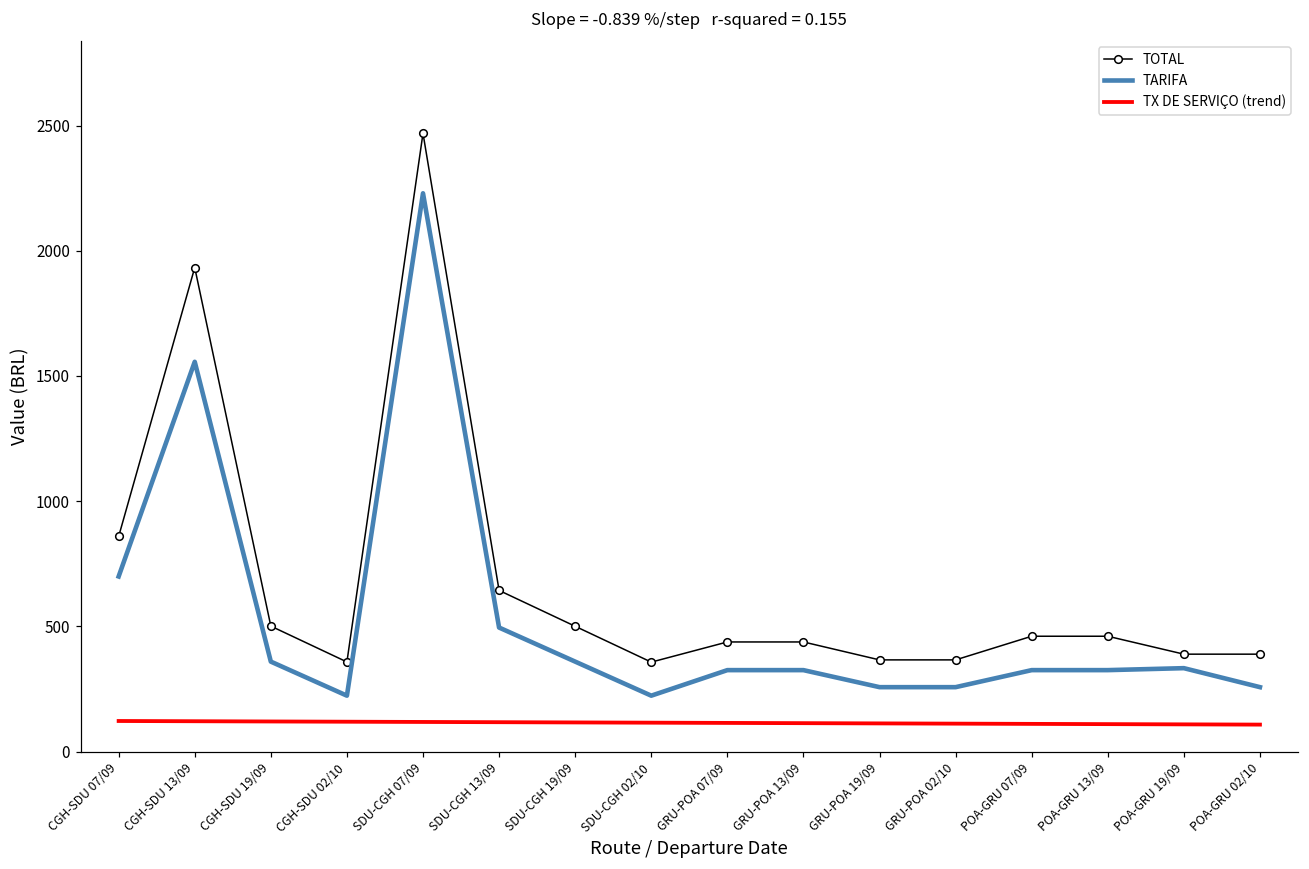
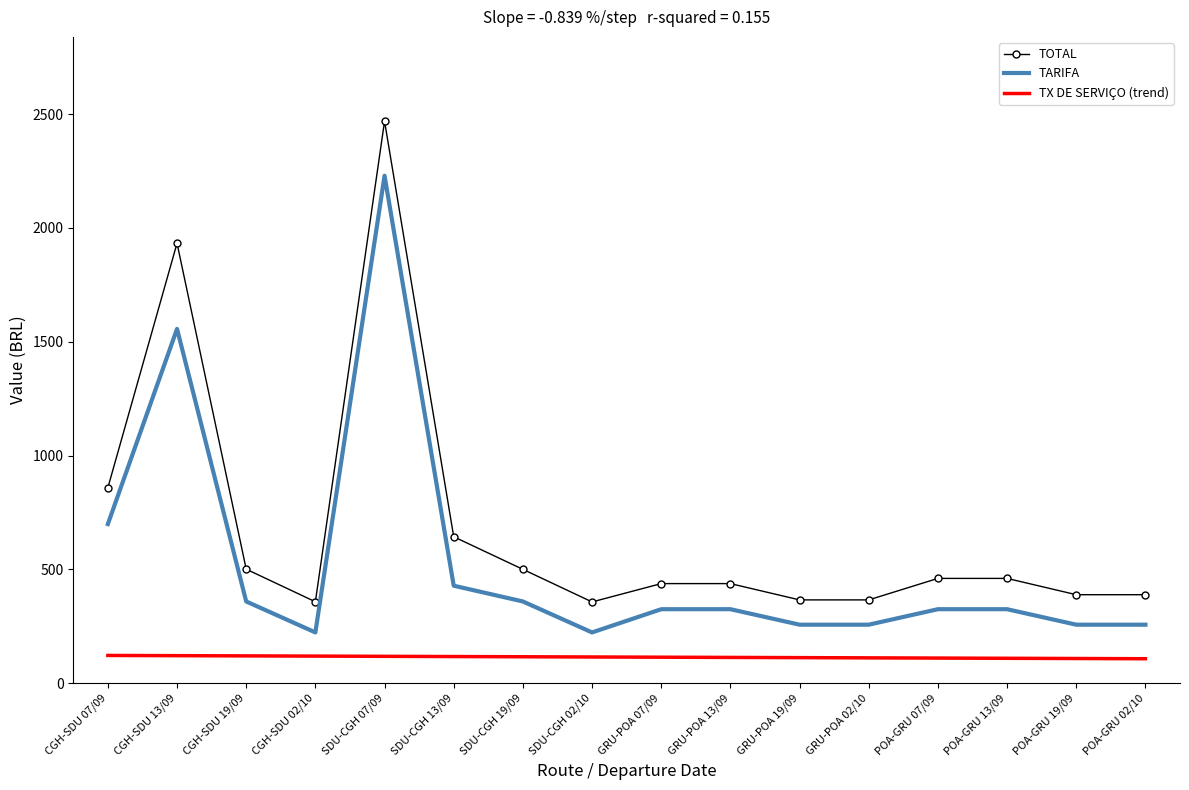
TARIFA, SDU-CGH 13/09: 500 -> 430
TARIFA, POA-GRU 19/09: 330 -> 260
